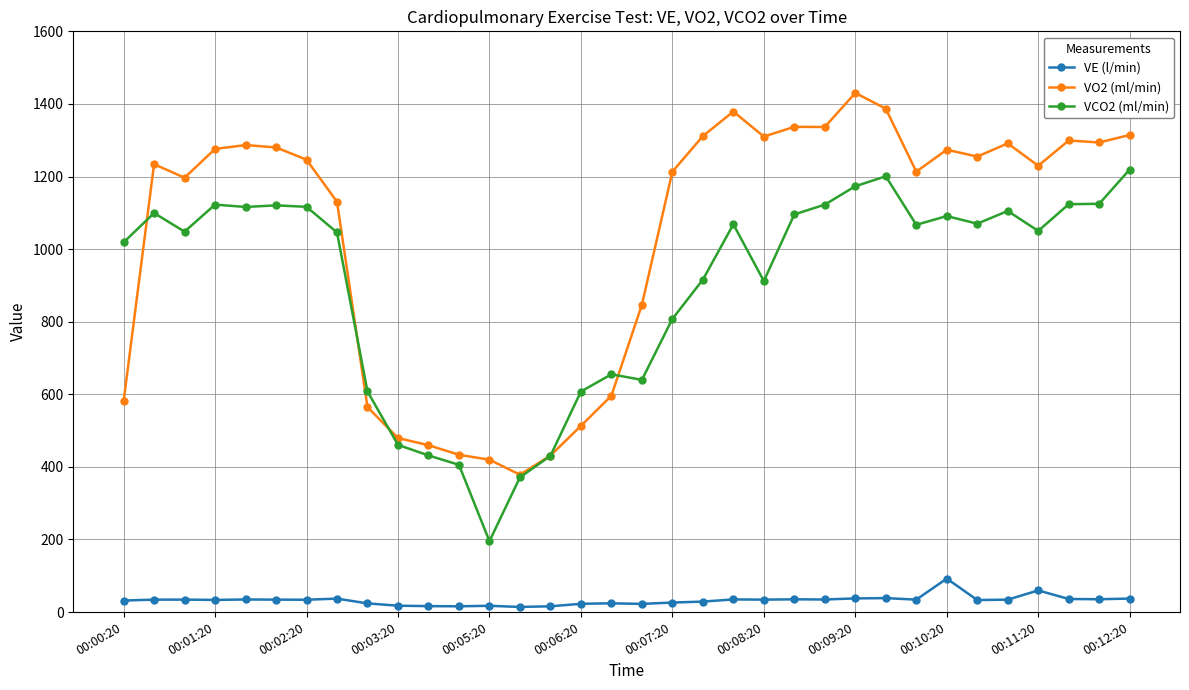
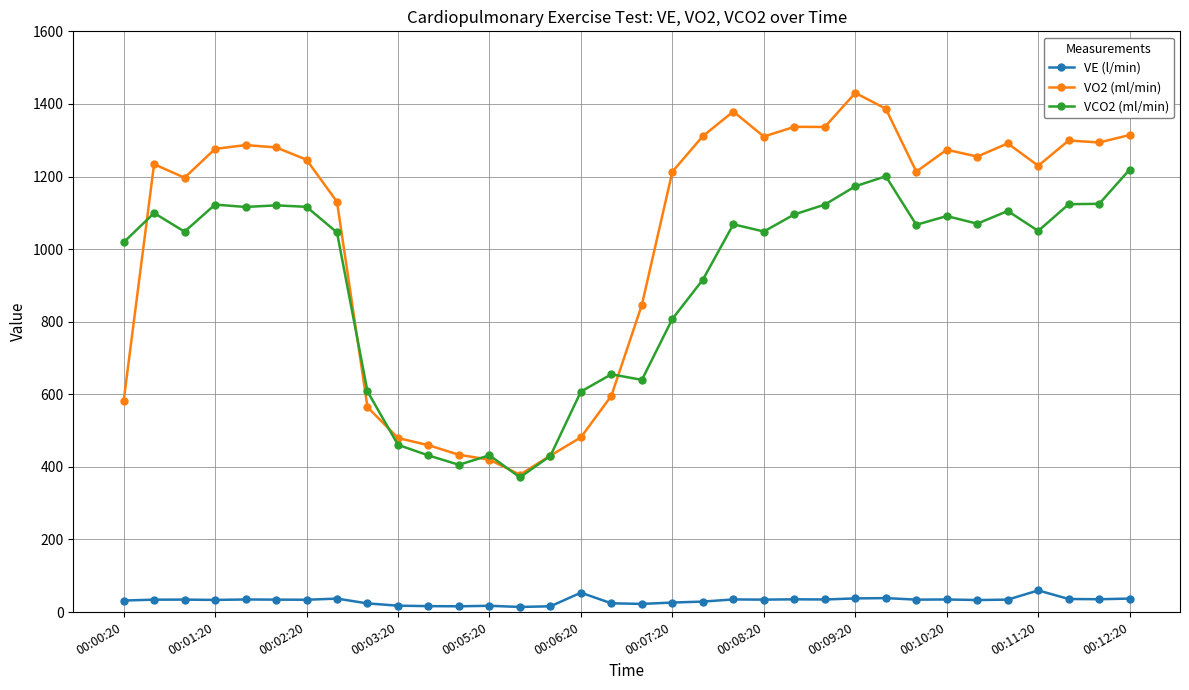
VCO2 (ml/min), 00:05:20: 200 -> 430
VE (l/min), 00:06:20: 20 -> 50
VO2 (ml/min), 00:06:20: 510 -> 480
VCO2 (ml/min), 00:08:20: 910 -> 1050
VE (l/min), 00:10:20: 90 -> 30
